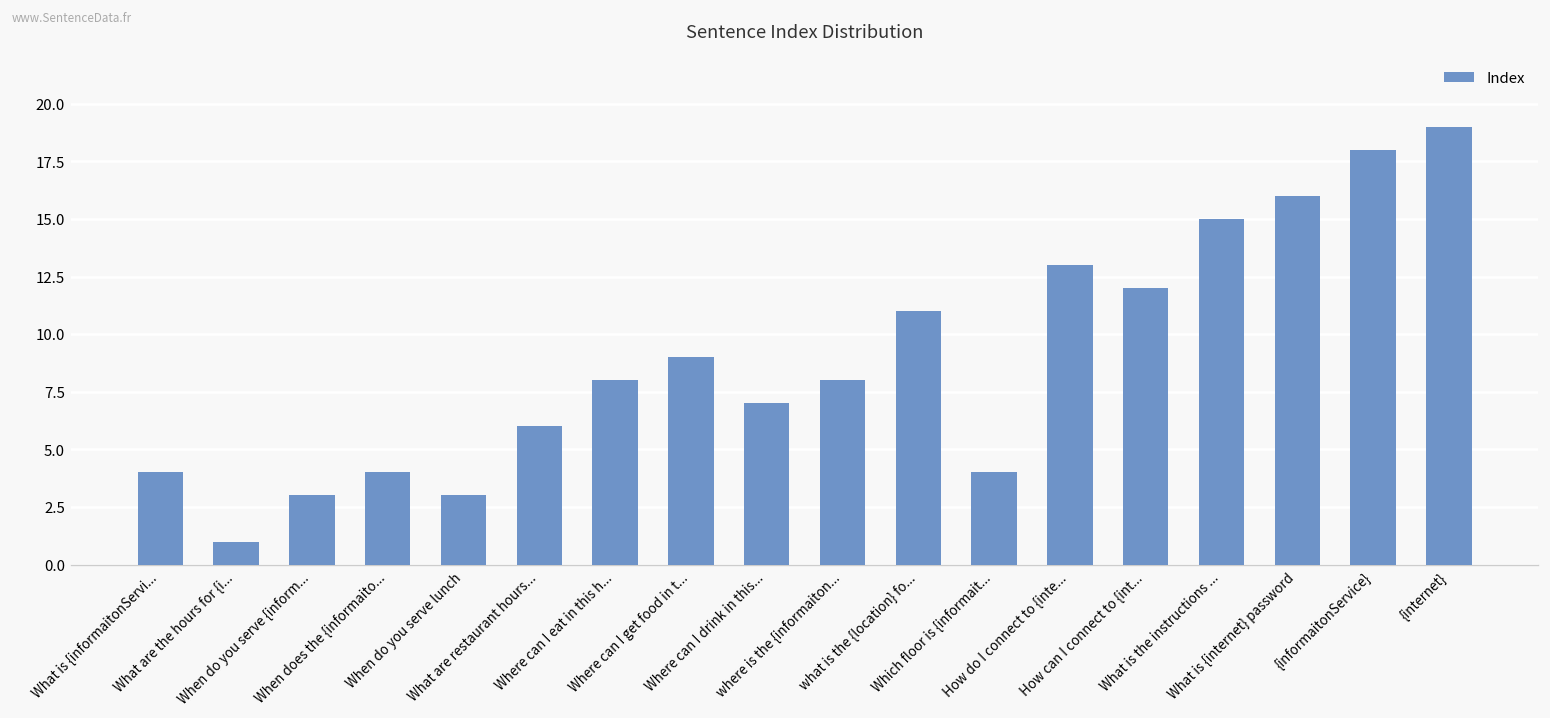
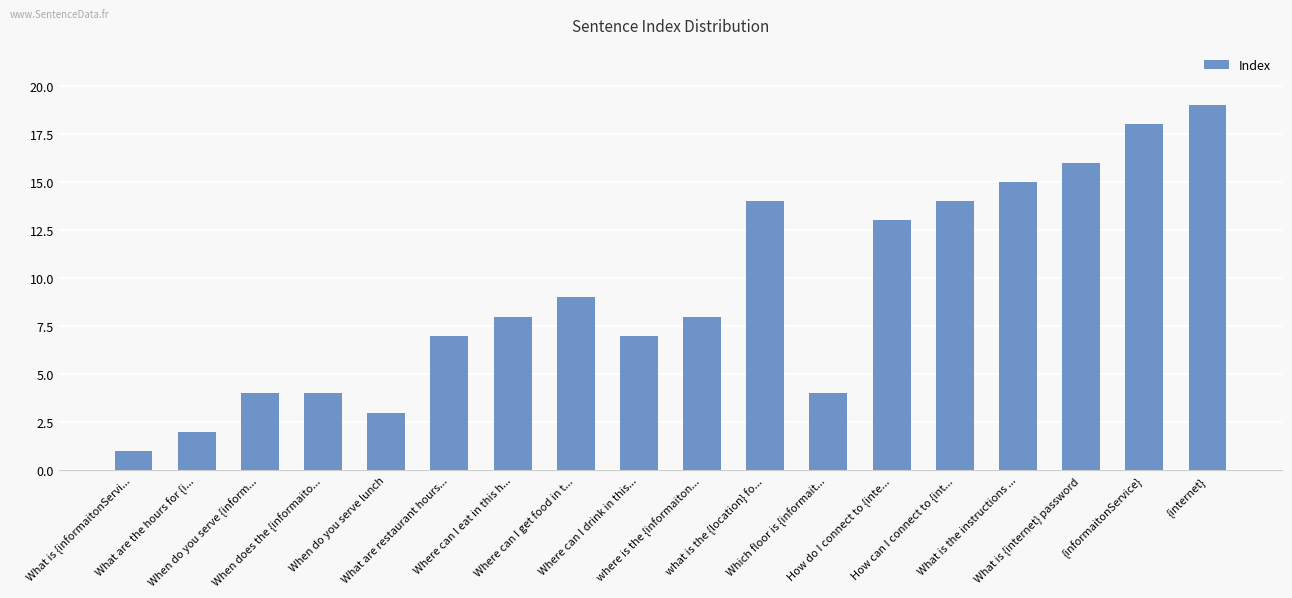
What is {informaitonServi...: 4 -> 1
What are the hours for {i...: 1 -> 2
When do you serve {inform...: 3 -> 4
What are restaurant hours...: 6 -> 7
what is the {location} fo...: 11 -> 14
How can I connect to {int...: 12 -> 14
